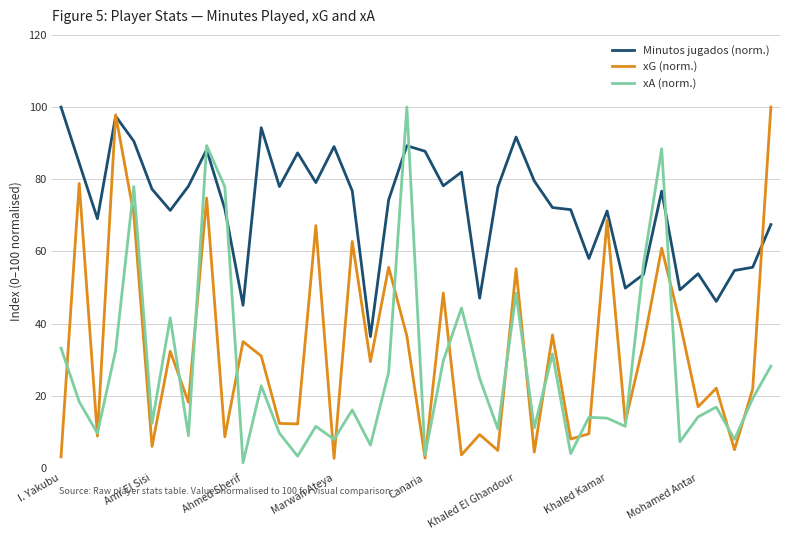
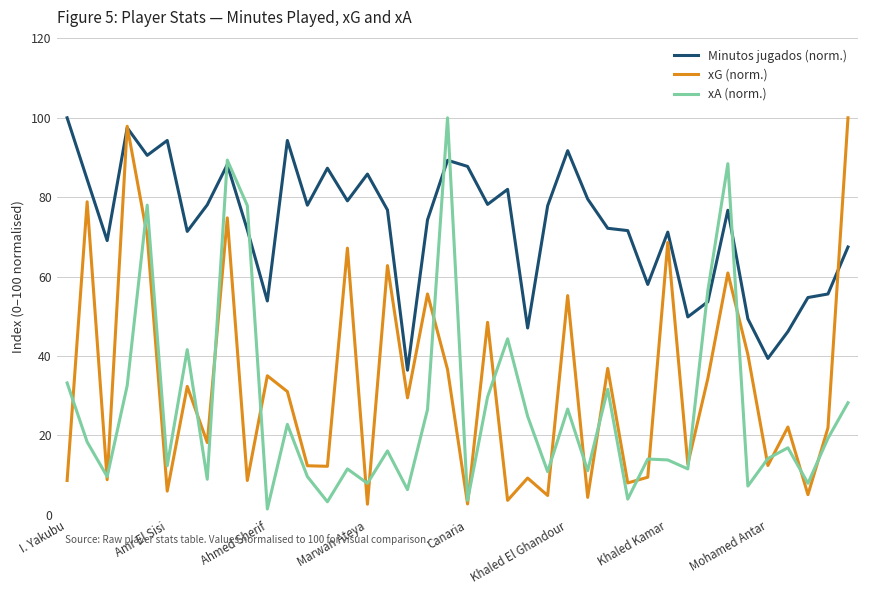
xG (norm.), I. Yakubu: 3 -> 9
Minutos jugados (norm.), Amr El Sisi: 77 -> 94
Minutos jugados (norm.), Ahmed Sherif: 45 -> 54
Minutos jugados (norm.), Marwan Ateya: 89 -> 86
xA (norm.), Khaled El Ghandour: 48 -> 27
Minutos jugados (norm.), Mohamed Antar: 54 -> 39
xG (norm.), Mohamed Antar: 17 -> 12
